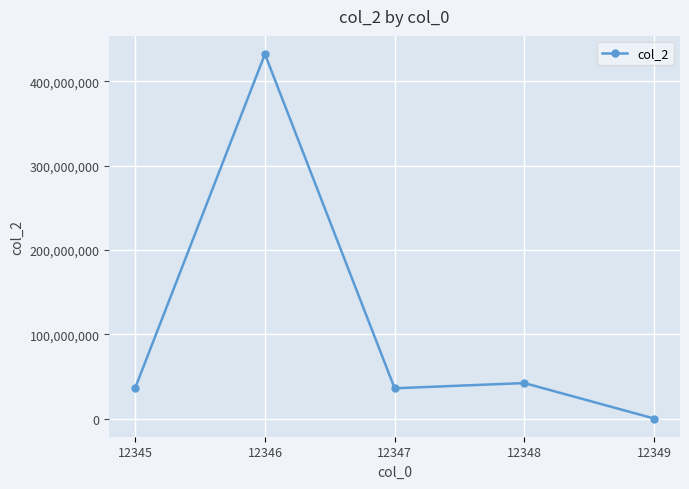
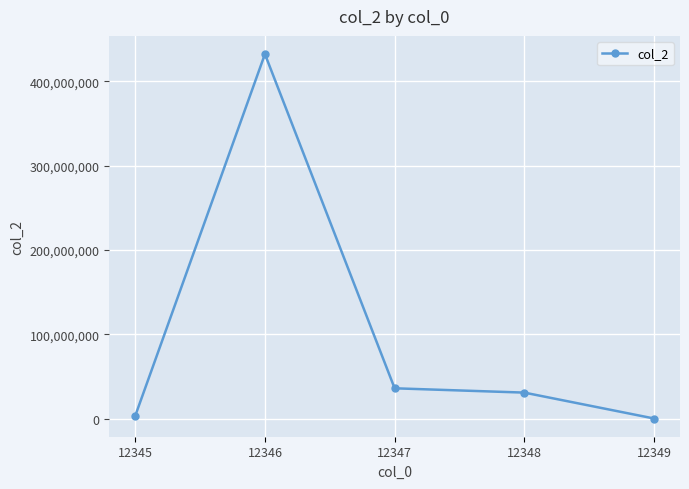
12345: 40,000,000 -> 0
12348: 40,000,000 -> 30,000,000
